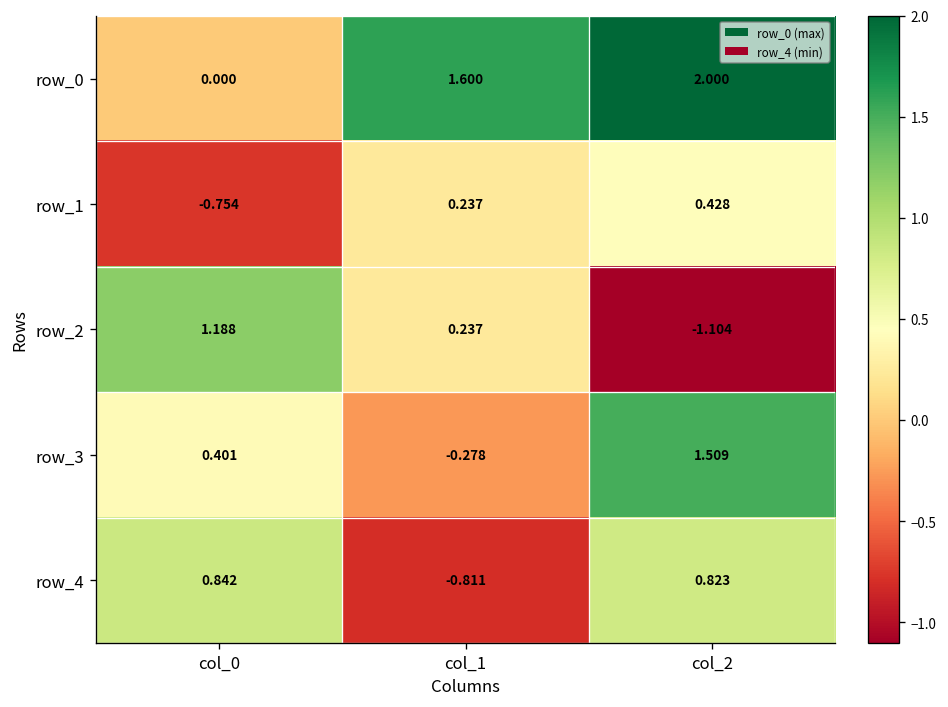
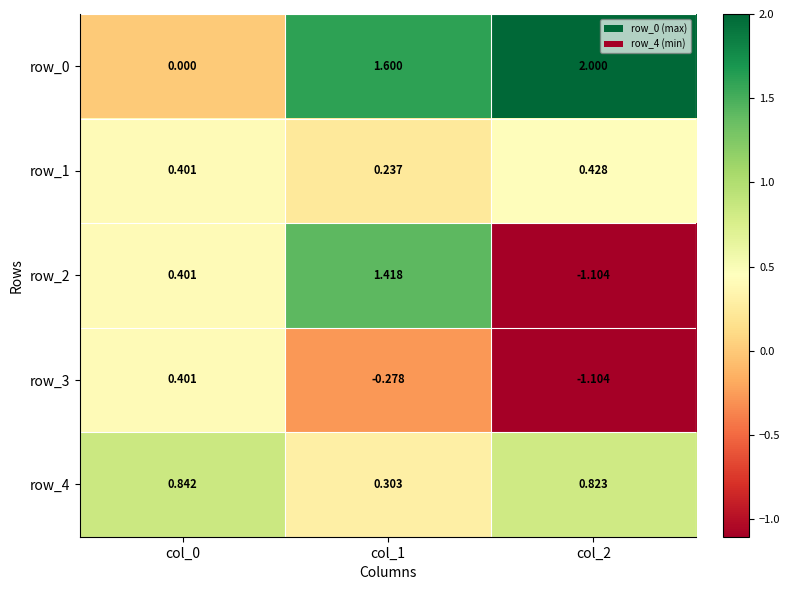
row_1, col_0: -0.754 -> 0.401
row_2, col_0: 1.188 -> 0.401
row_2, col_1: 0.237 -> 1.418
row_3, col_2: 1.509 -> -1.104
row_4, col_1: -0.811 -> 0.303
